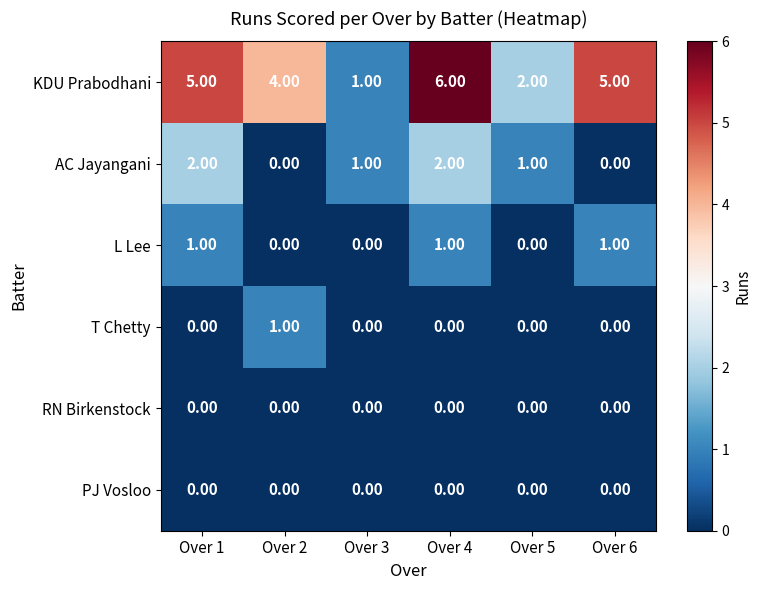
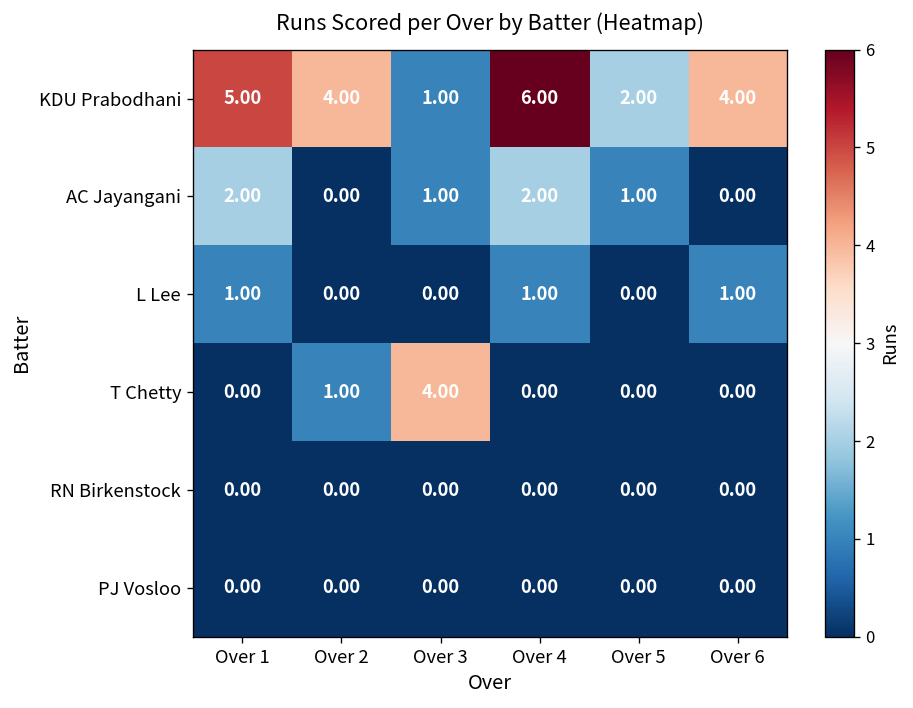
KDU Prabodhani, Over 6: 5.00 -> 4.00
T Chetty, Over 3: 0.00 -> 4.00
